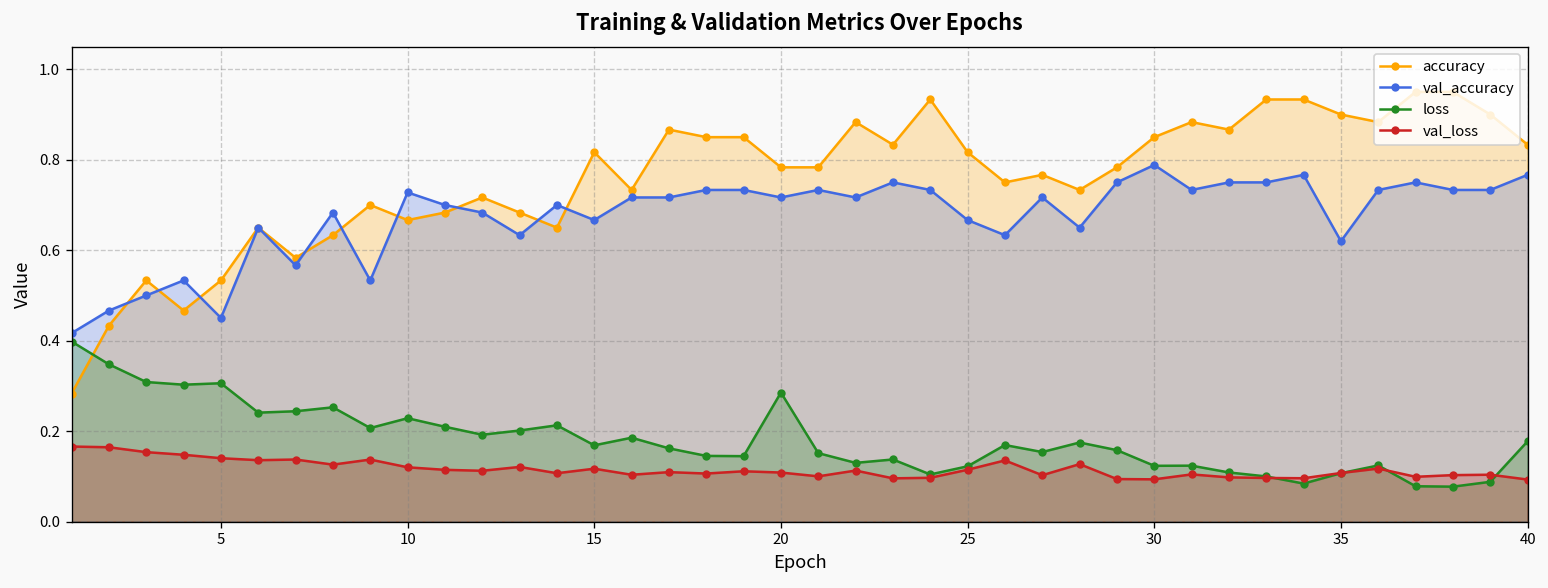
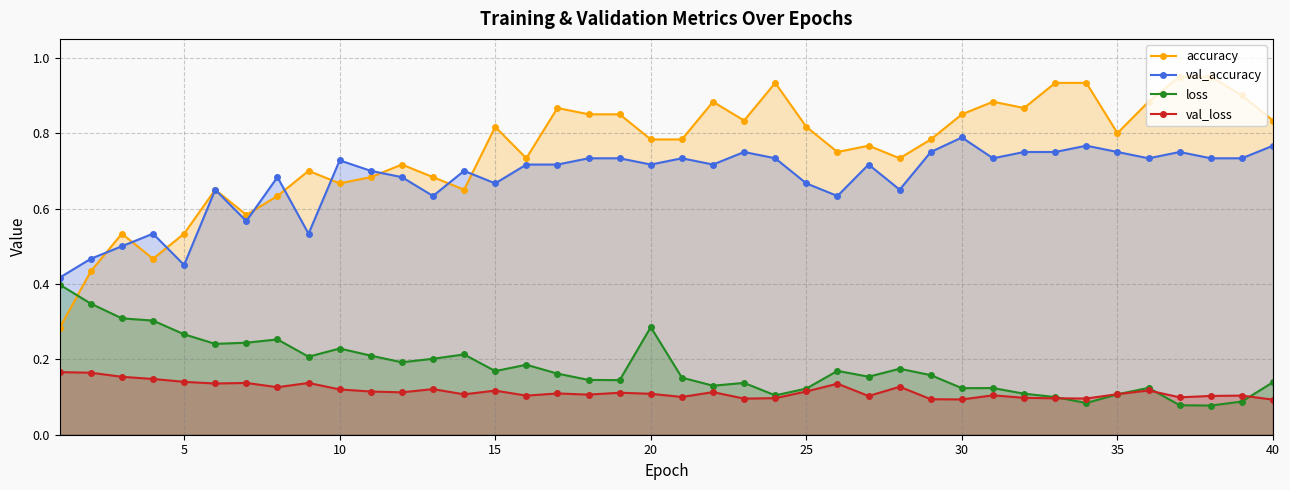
loss, 5: 0.31 -> 0.27
accuracy, 35: 0.9 -> 0.8
val_accuracy, 35: 0.62 -> 0.75
loss, 40: 0.18 -> 0.14
